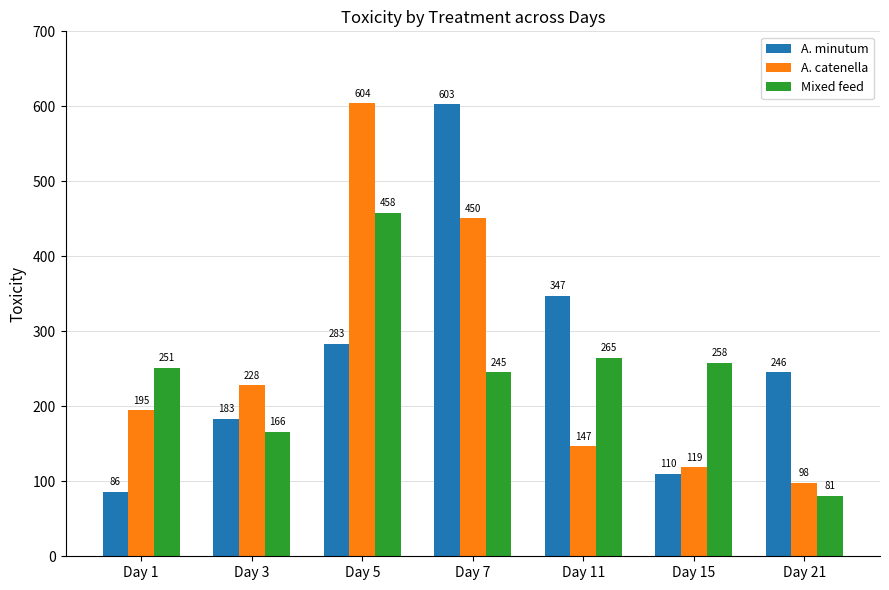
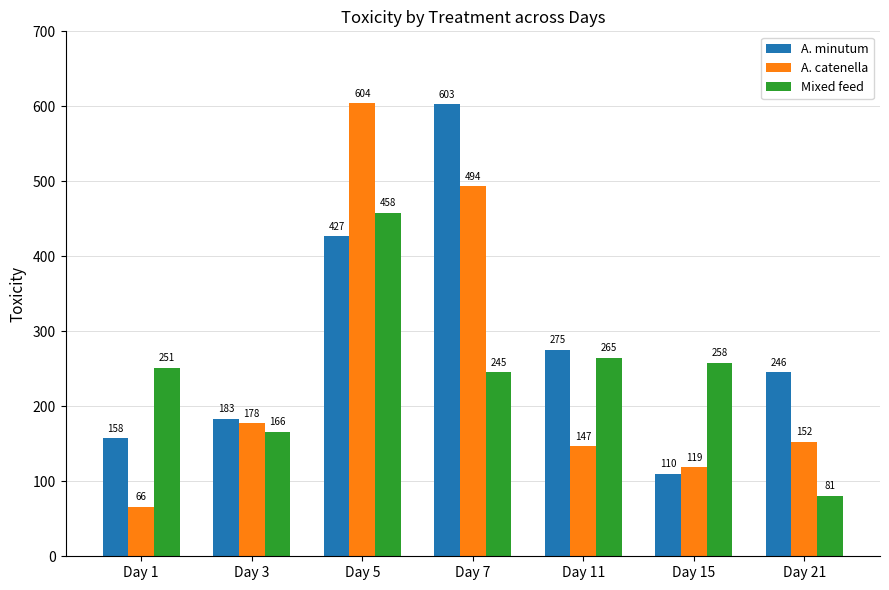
A. minutum, Day 1: 86 -> 158
A. catenella, Day 1: 195 -> 66
A. catenella, Day 3: 228 -> 178
A. minutum, Day 5: 283 -> 427
A. catenella, Day 7: 450 -> 494
A. minutum, Day 11: 347 -> 275
A. catenella, Day 21: 98 -> 152
